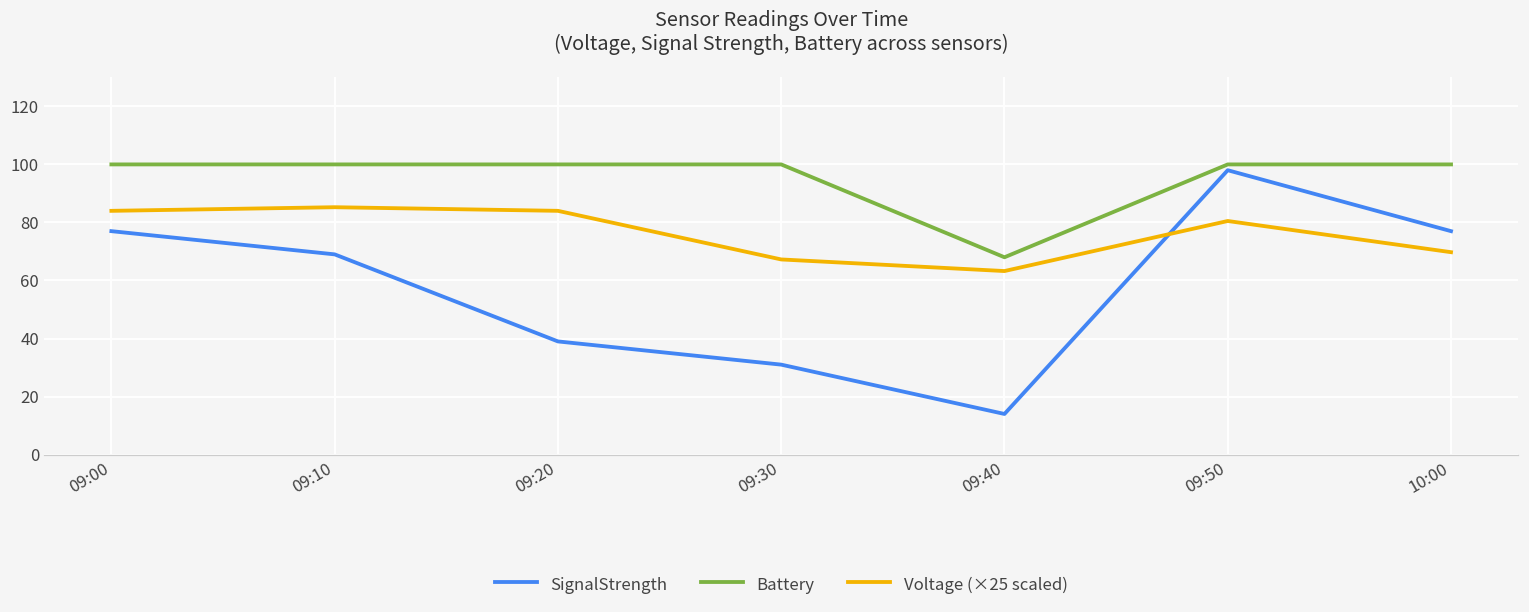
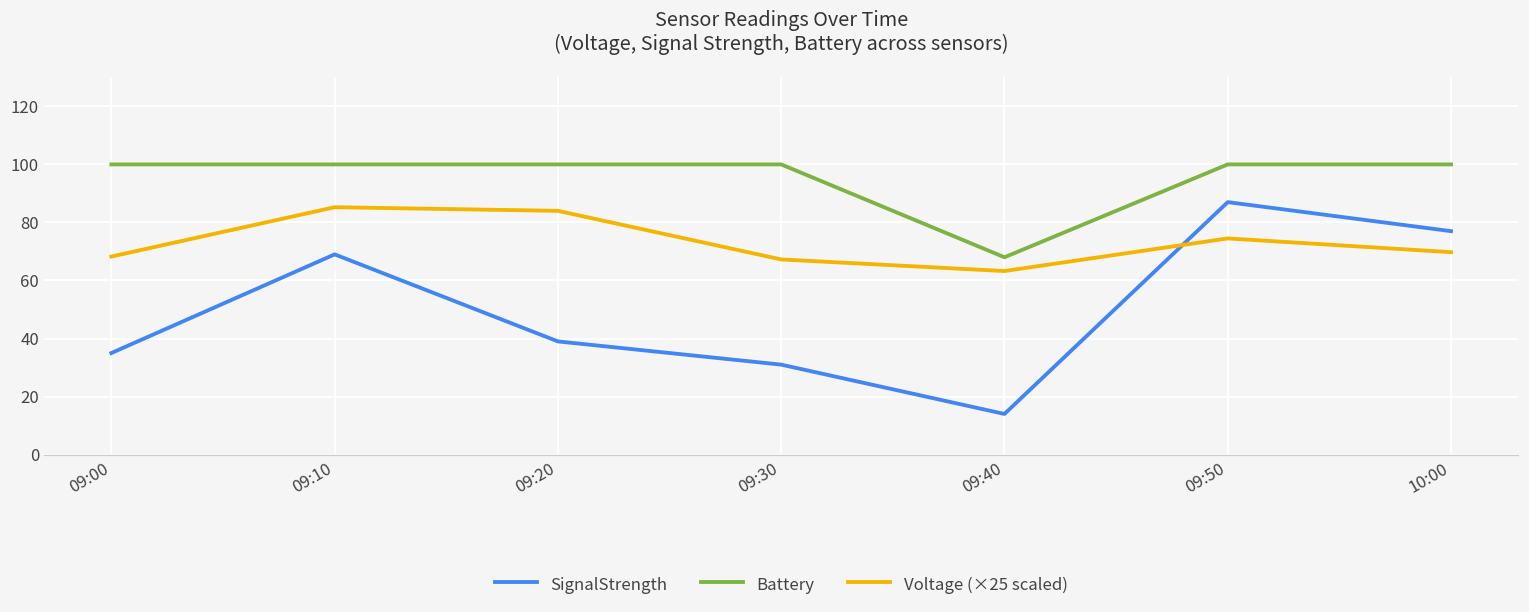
SignalStrength, 09:00: 77 -> 35
Voltage (×25 scaled), 09:00: 84 -> 68
SignalStrength, 09:50: 98 -> 87
Voltage (×25 scaled), 09:50: 81 -> 75
